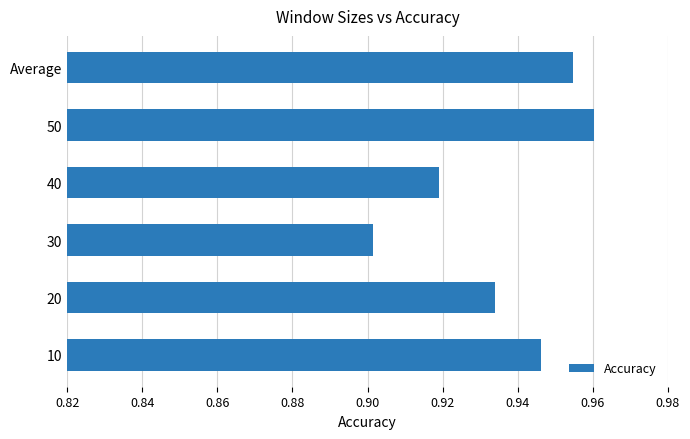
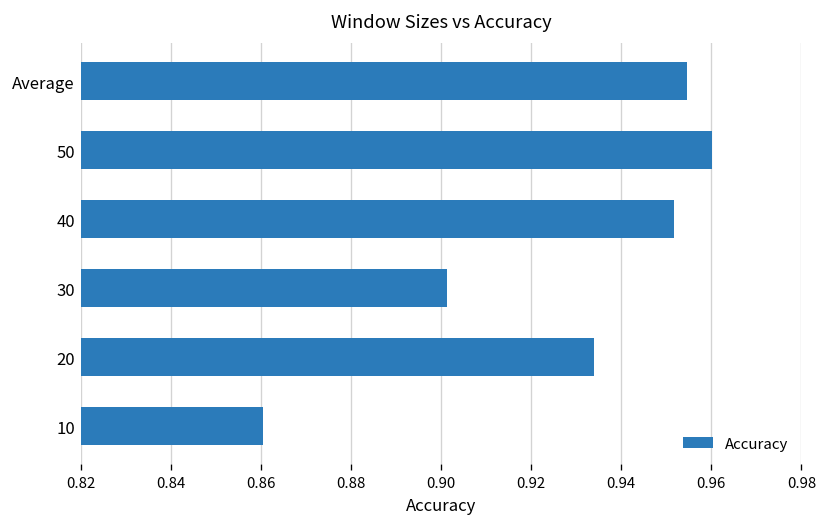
40: 0.919 -> 0.952
10: 0.946 -> 0.860
